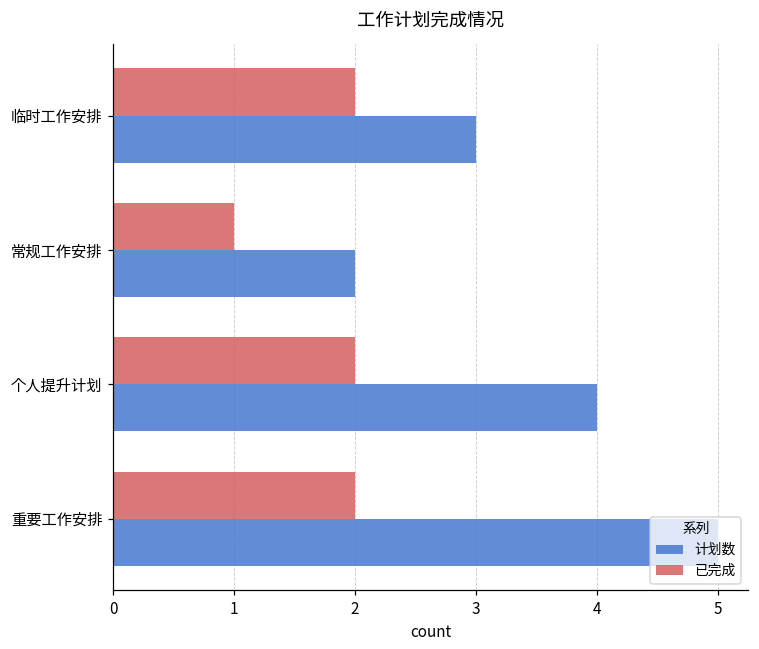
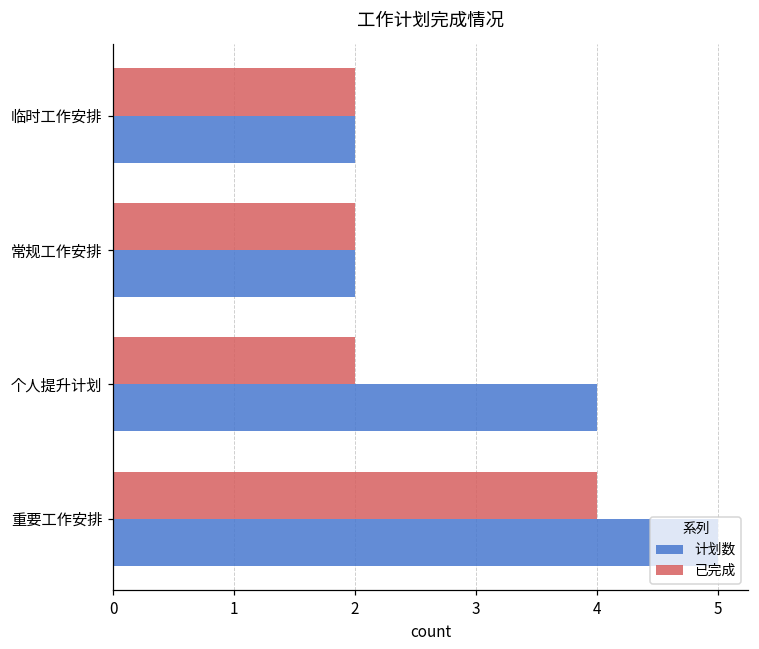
计划数, 临时工作安排: 3 -> 2
已完成, 常规工作安排: 1 -> 2
已完成, 重要工作安排: 2 -> 4
